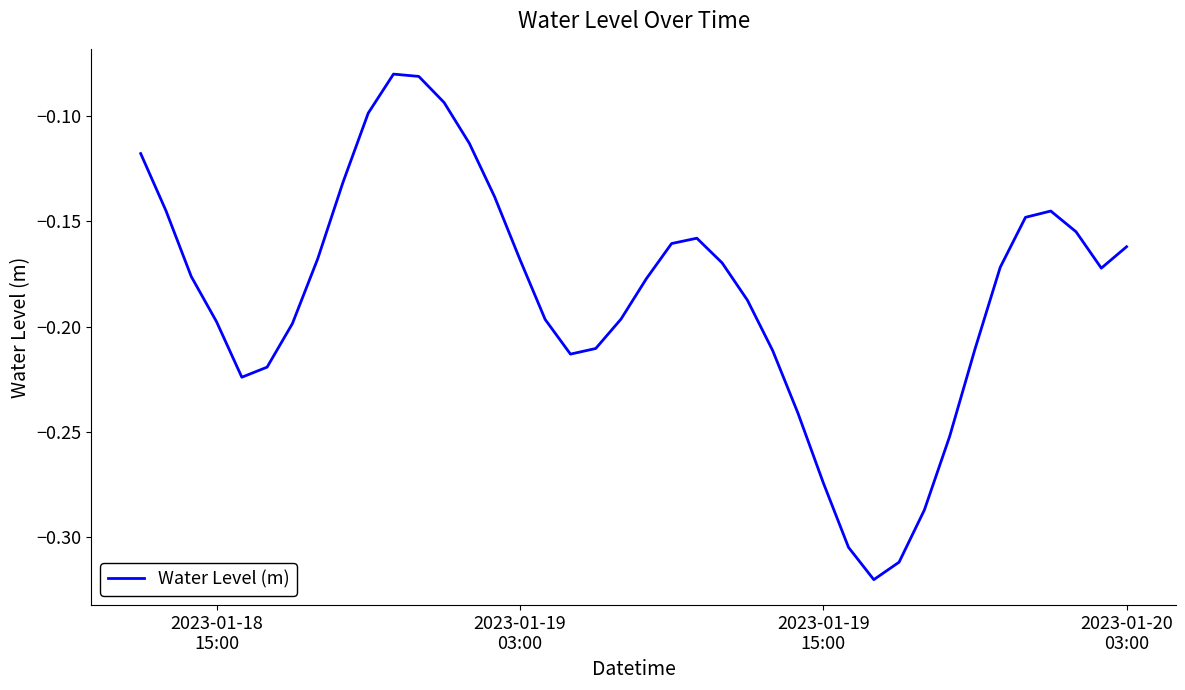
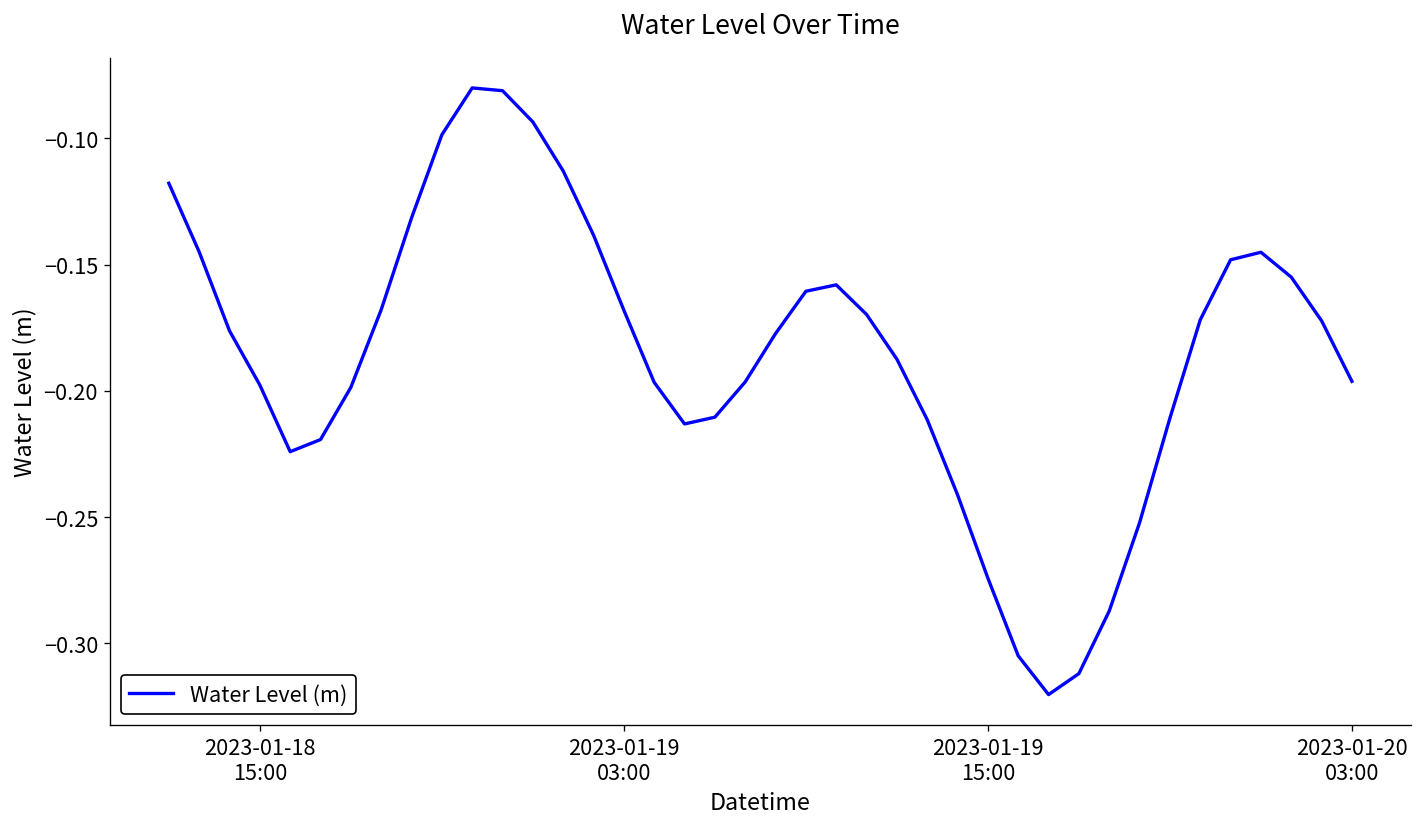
2023-01-20 03:00: -0.162 -> -0.196
